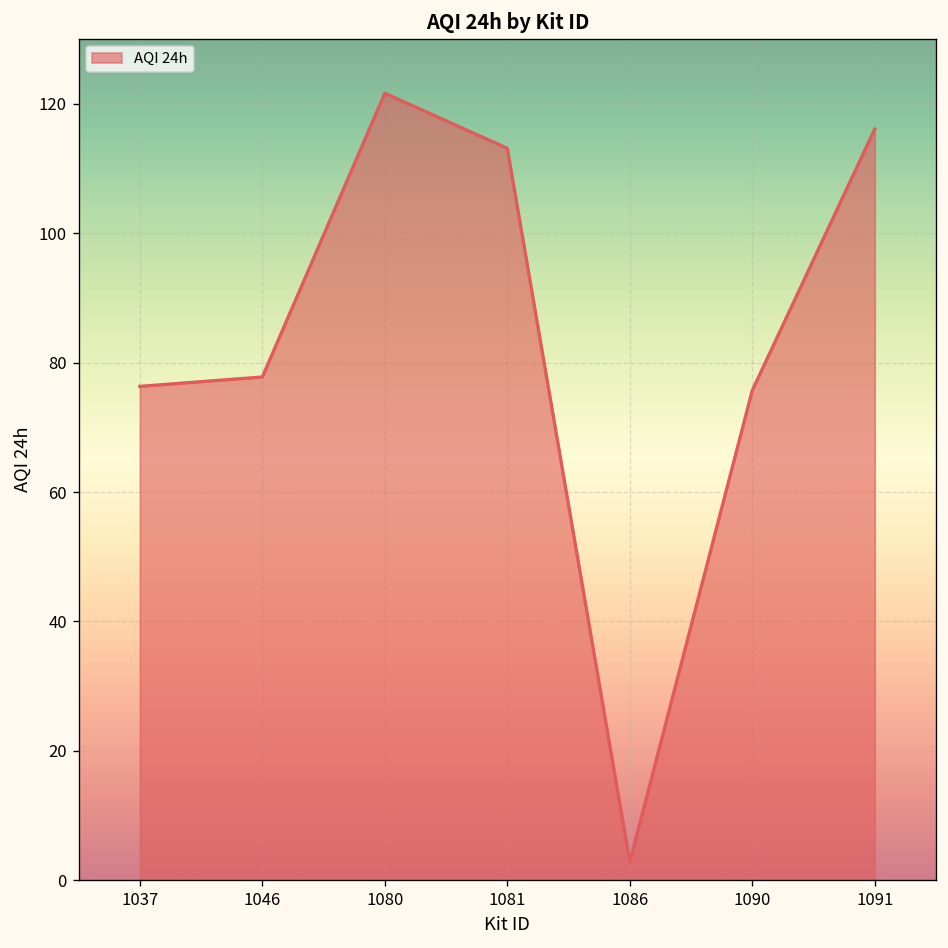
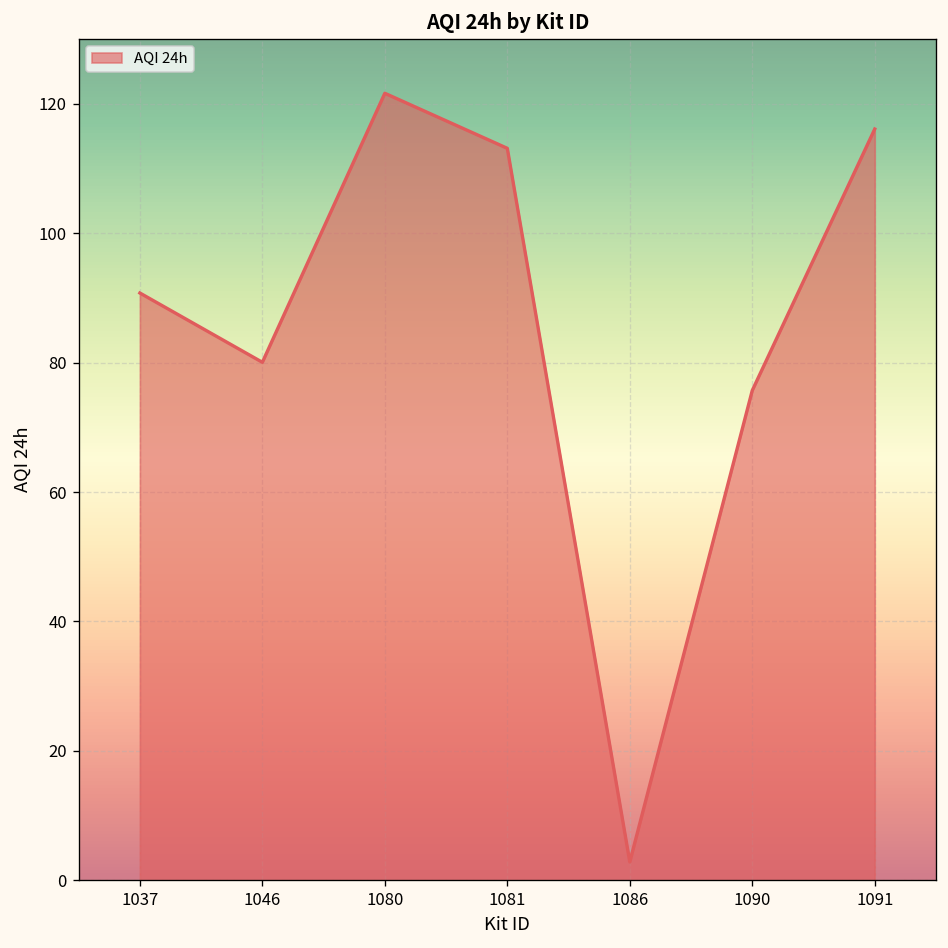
1037: 76 -> 91
1046: 78 -> 80
